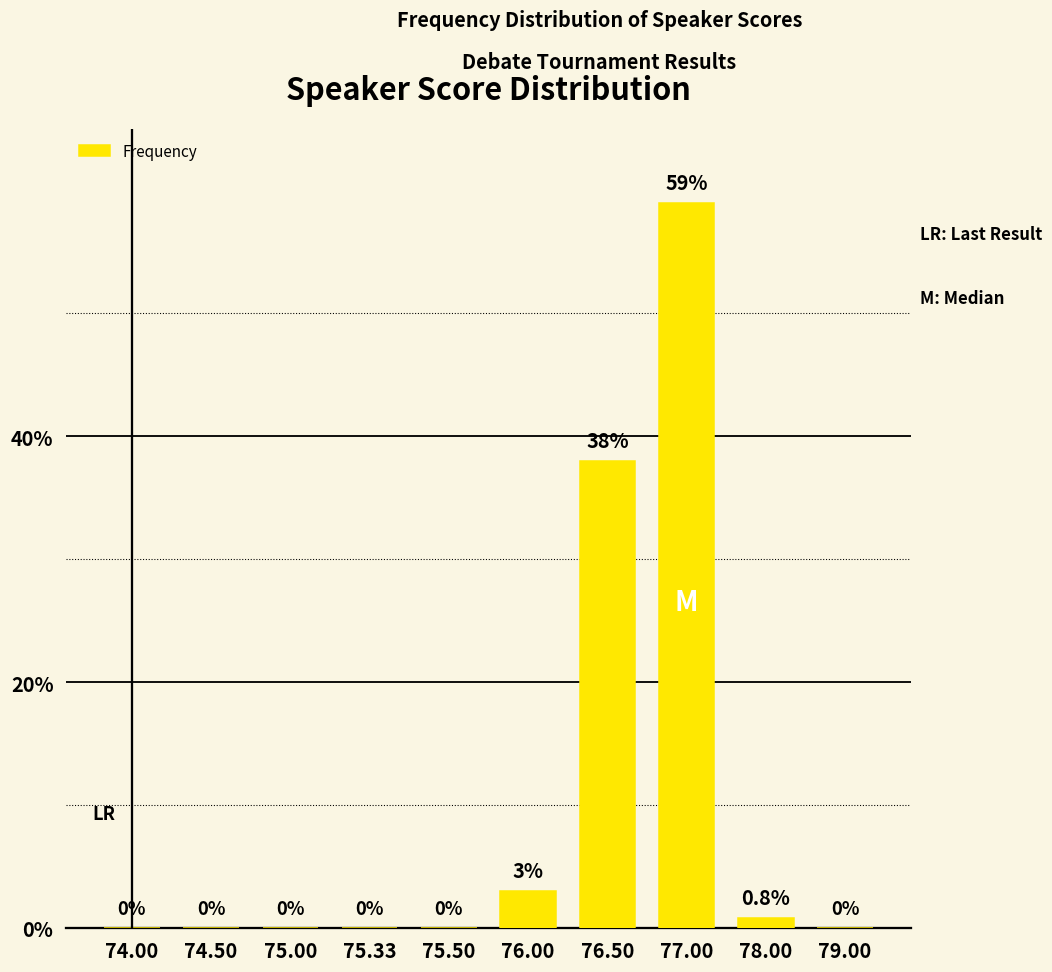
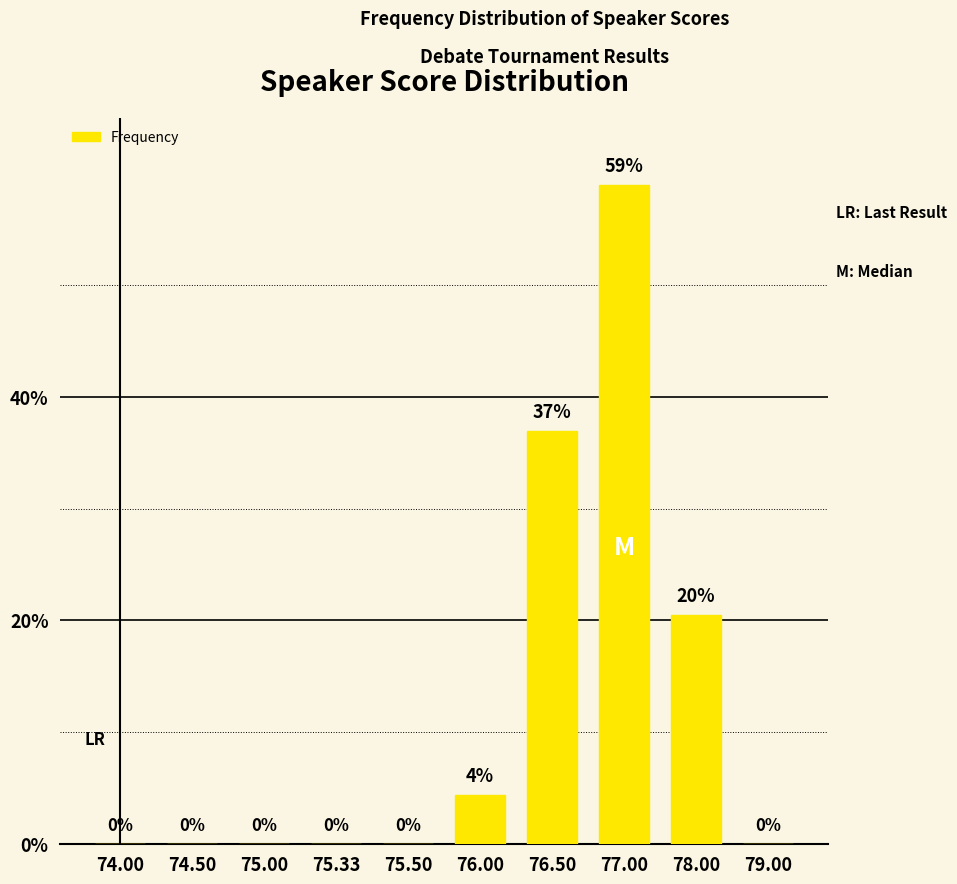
76.00: 3% -> 4%
76.50: 38% -> 37%
78.00: 0.8% -> 20%
